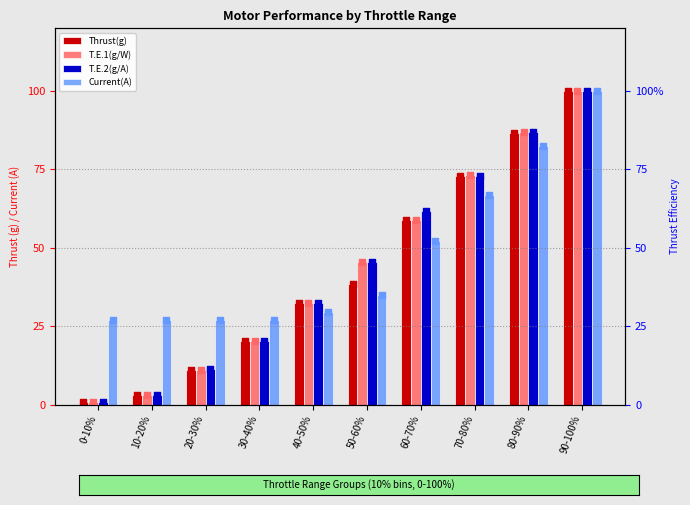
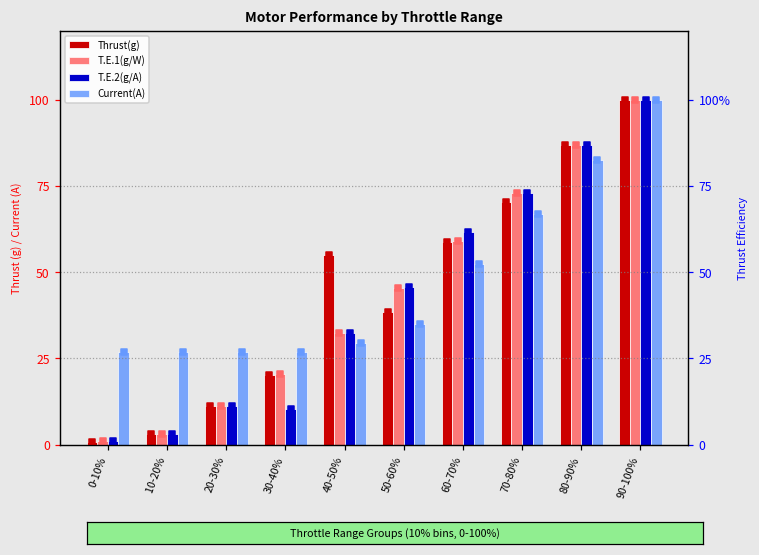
T.E.2(g/A), 30-40%: 20 -> 10
Thrust(g), 40-50%: 32 -> 55
Thrust(g), 70-80%: 73 -> 70
